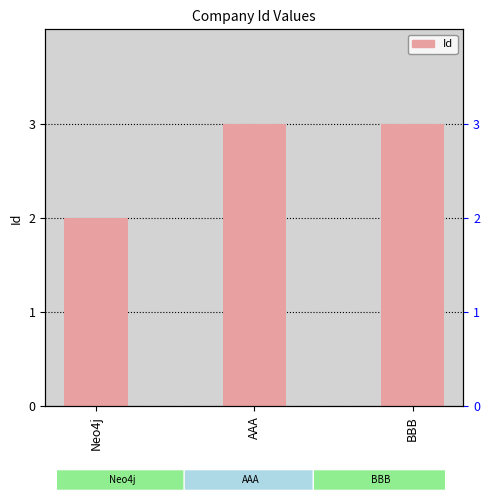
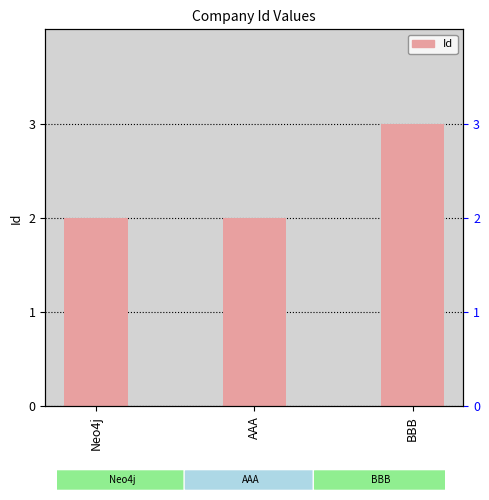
AAA: 3 -> 2
